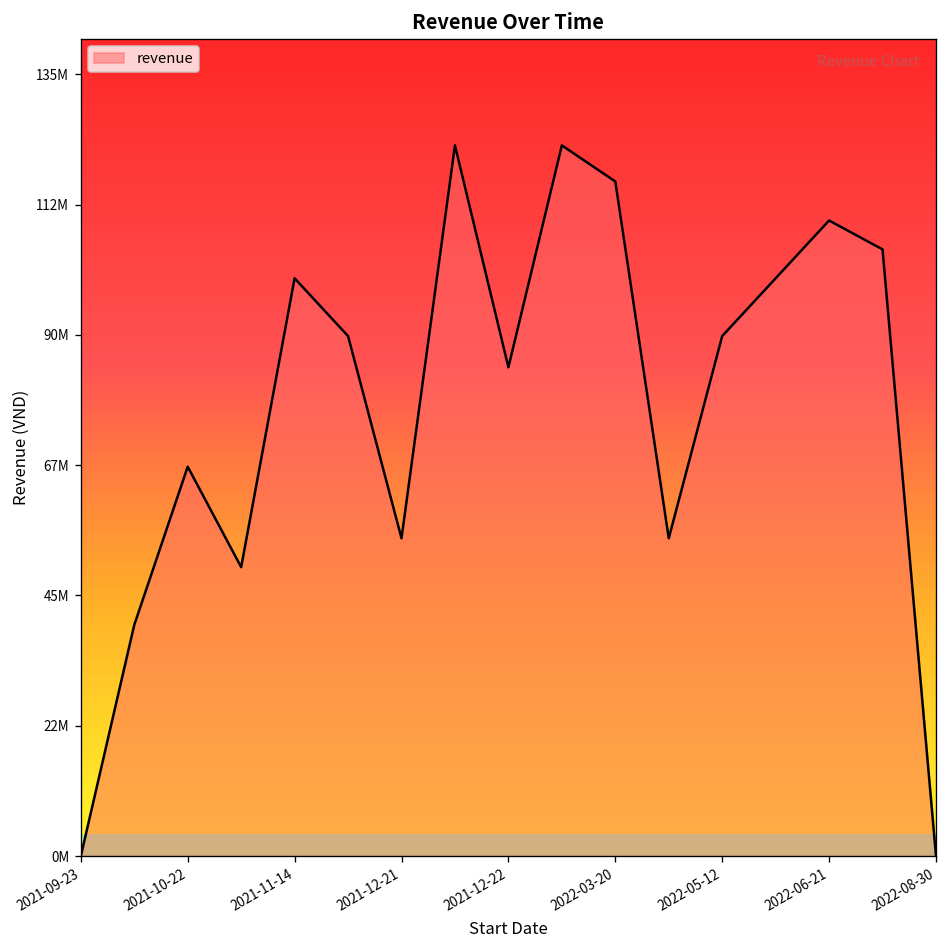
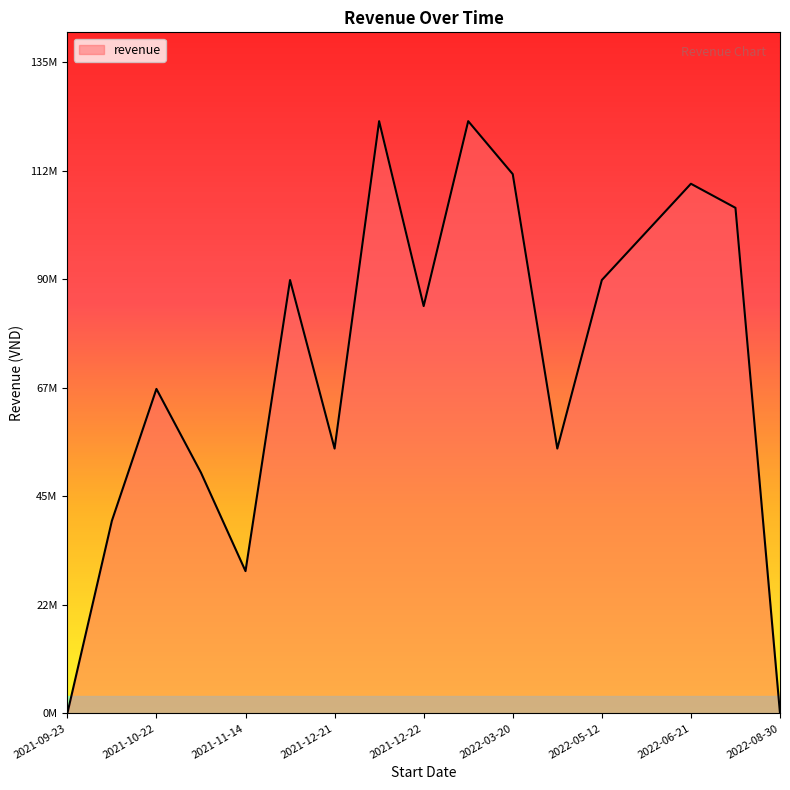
2021-11-14: 100000000 -> 30000000
2022-03-20: 117000000 -> 112000000
